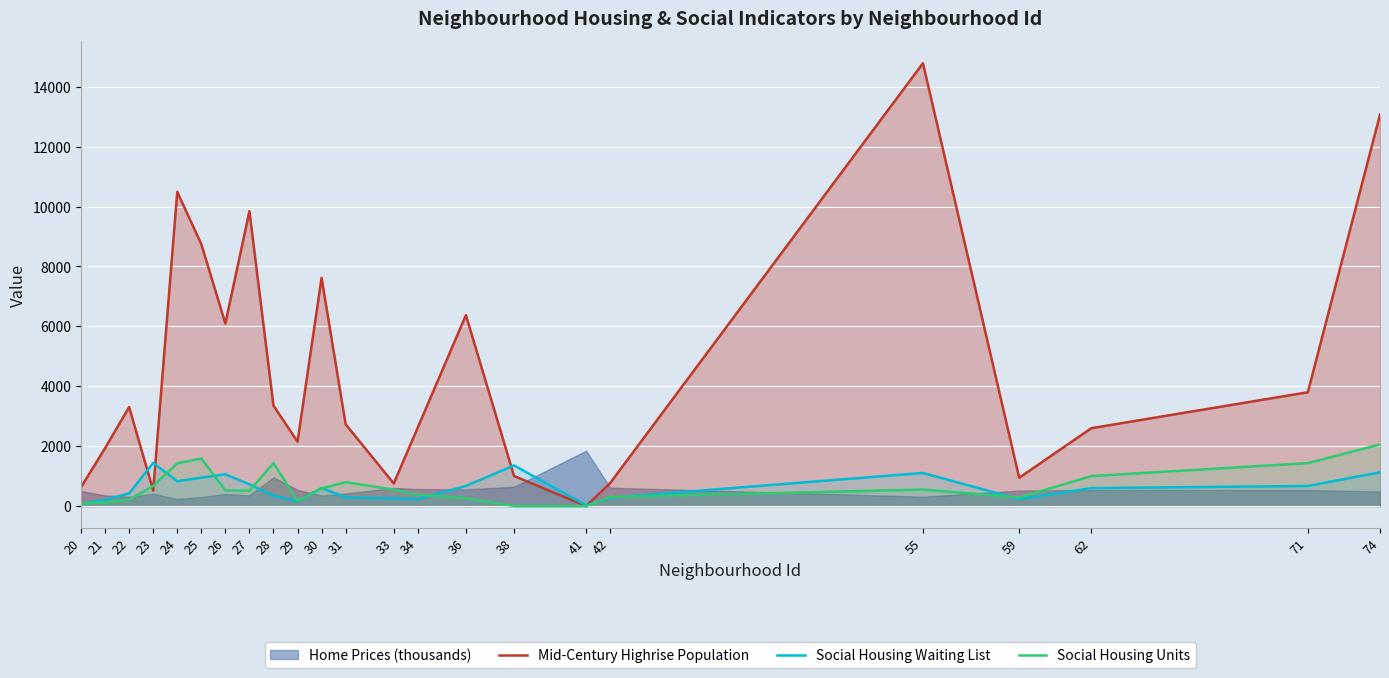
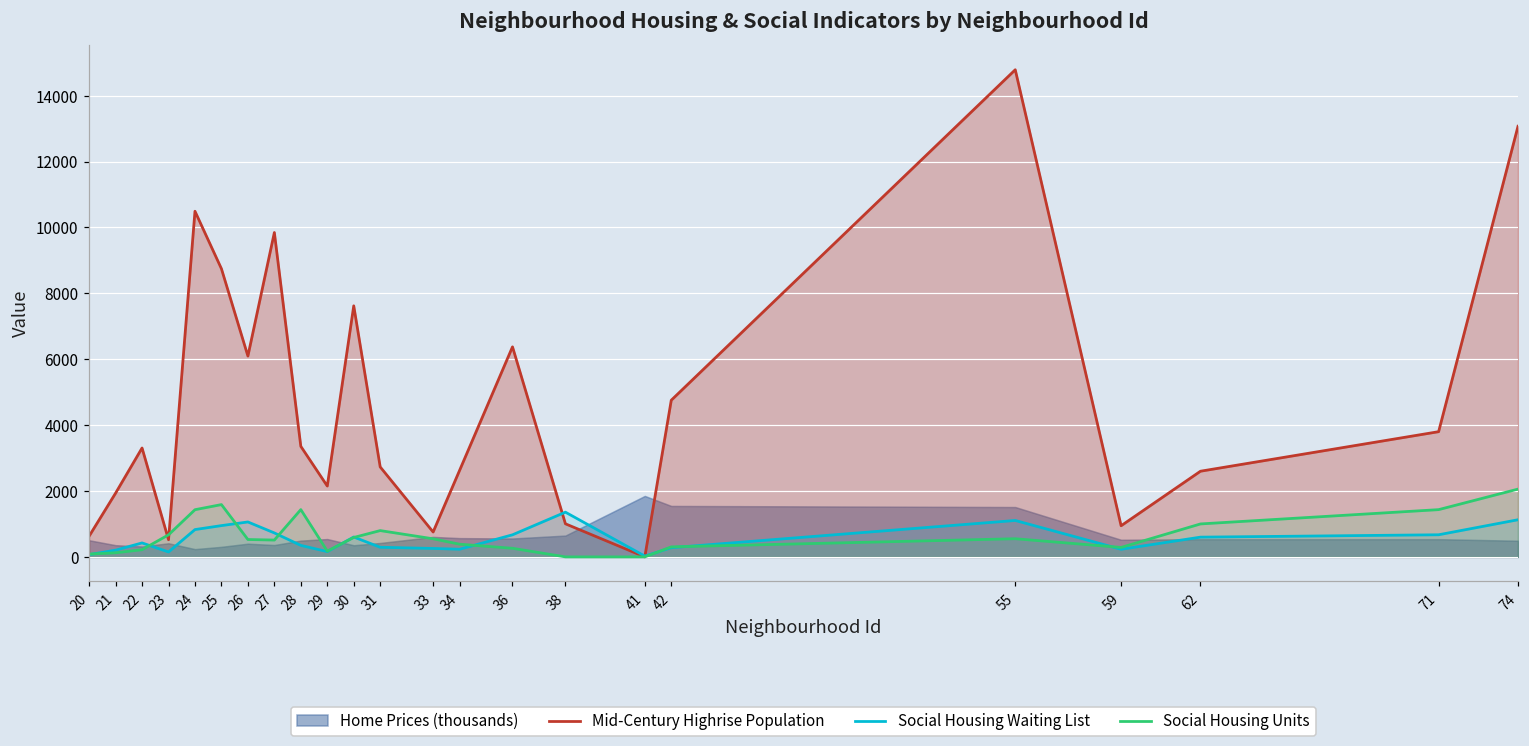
Social Housing Waiting List, 23: 1400 -> 100
Home Prices (thousands), 28: 1000 -> 500
Mid-Century Highrise Population, 42: 800 -> 4800
Home Prices (thousands), 42: 600 -> 1500
Home Prices (thousands), 55: 300 -> 1500
